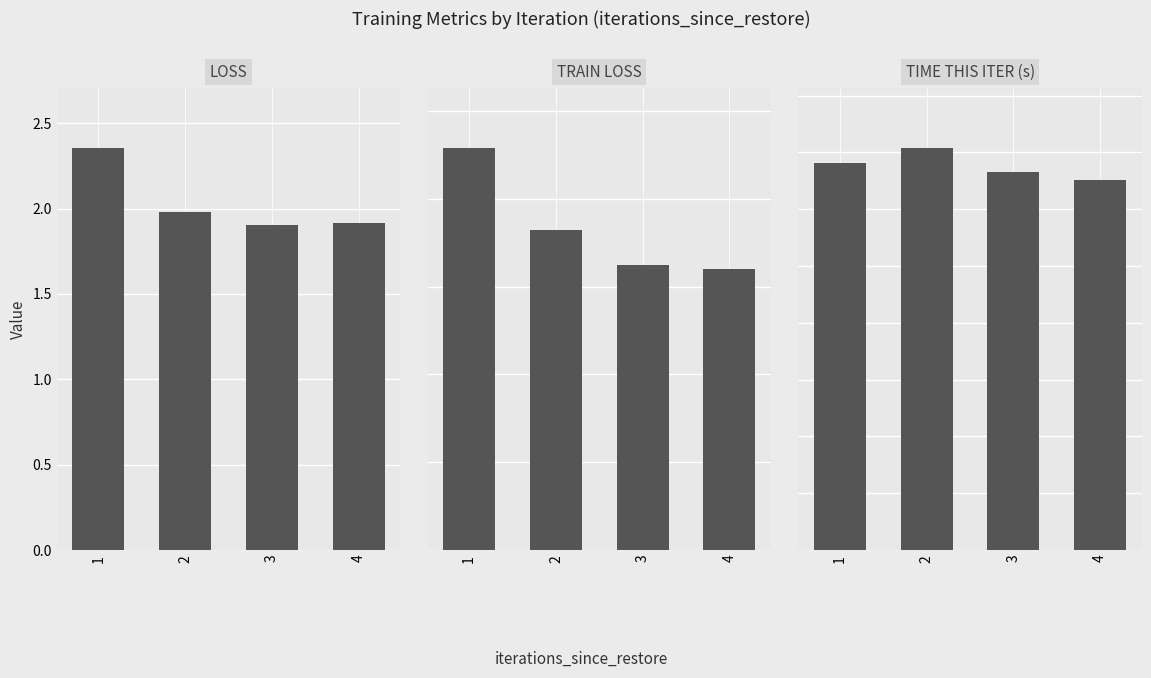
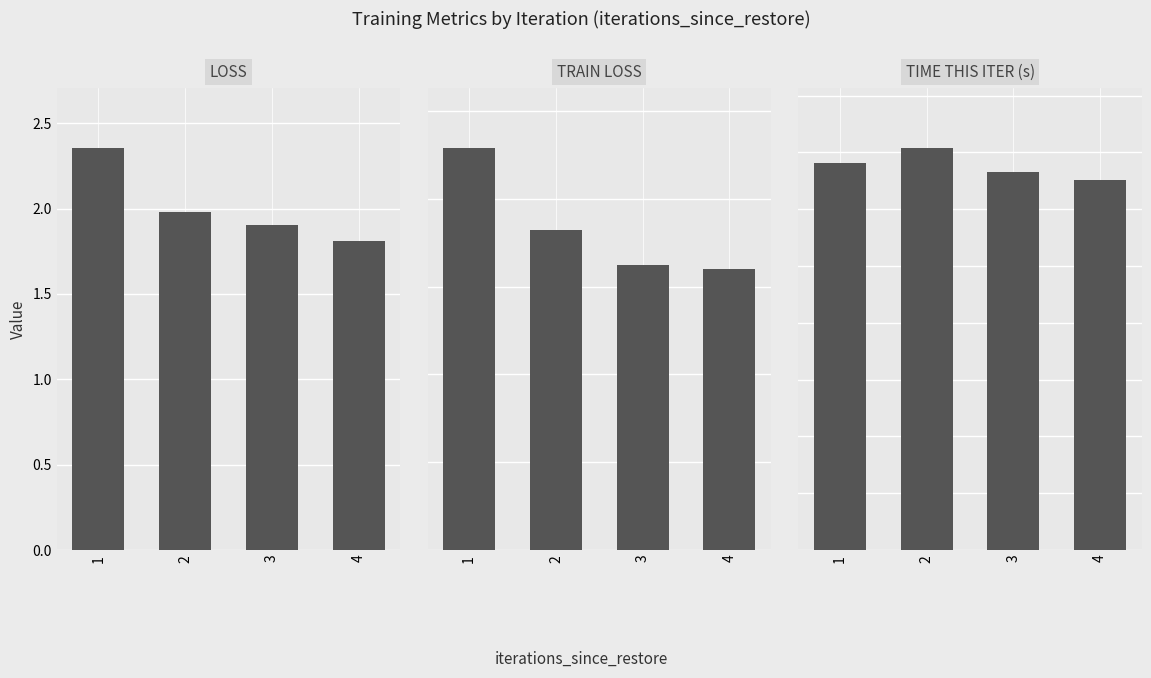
LOSS, 4: 1.91 -> 1.81
